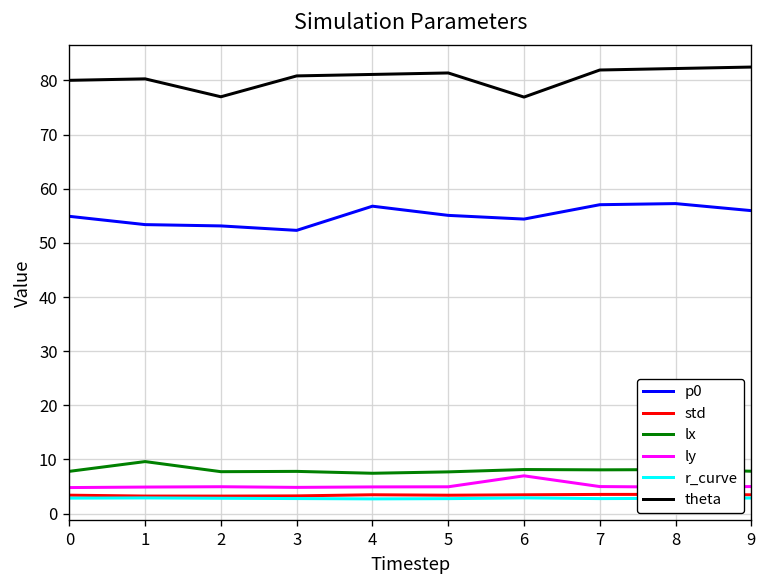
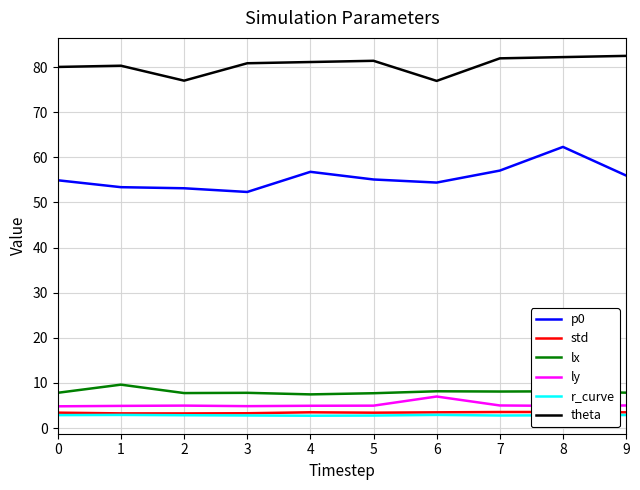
p0, 8: 57 -> 62
